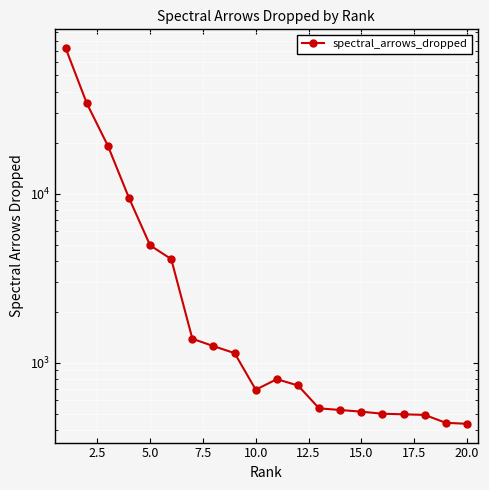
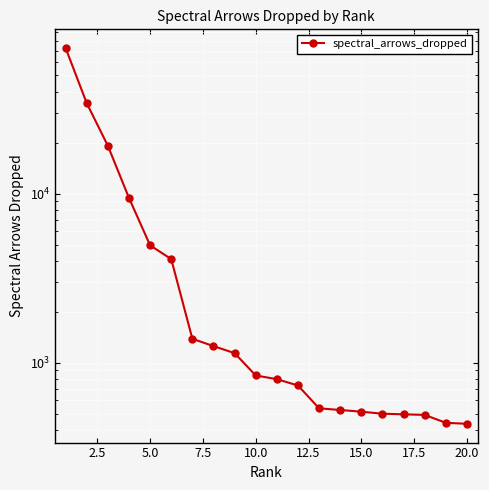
10.0: 690 -> 800
